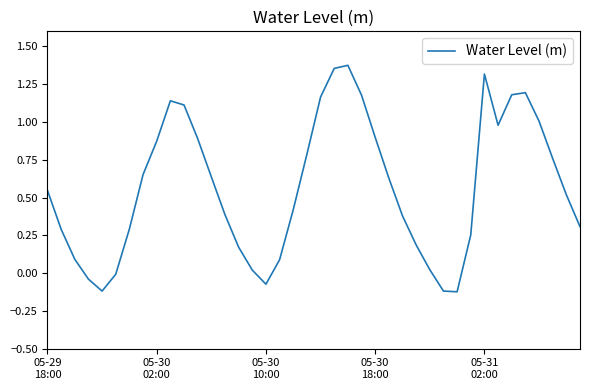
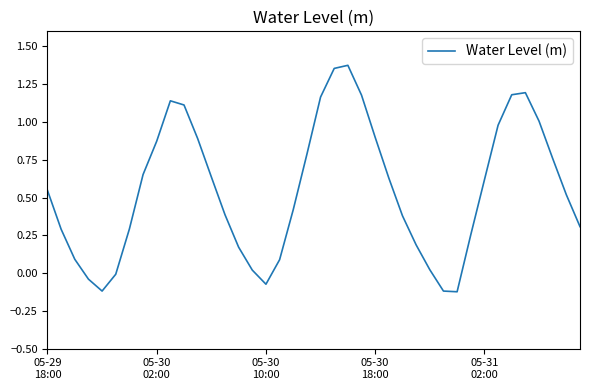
05-31 02:00: 1.32 -> 0.62
